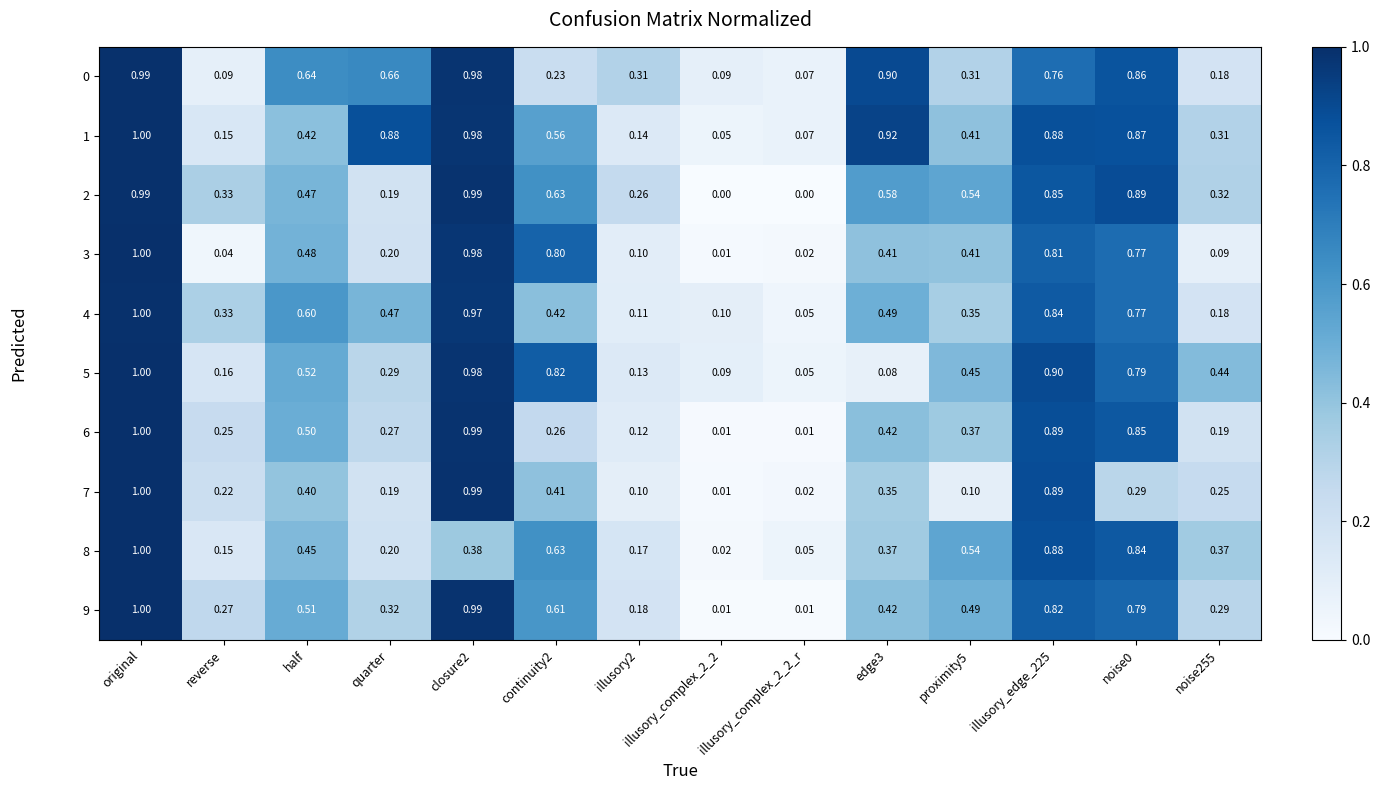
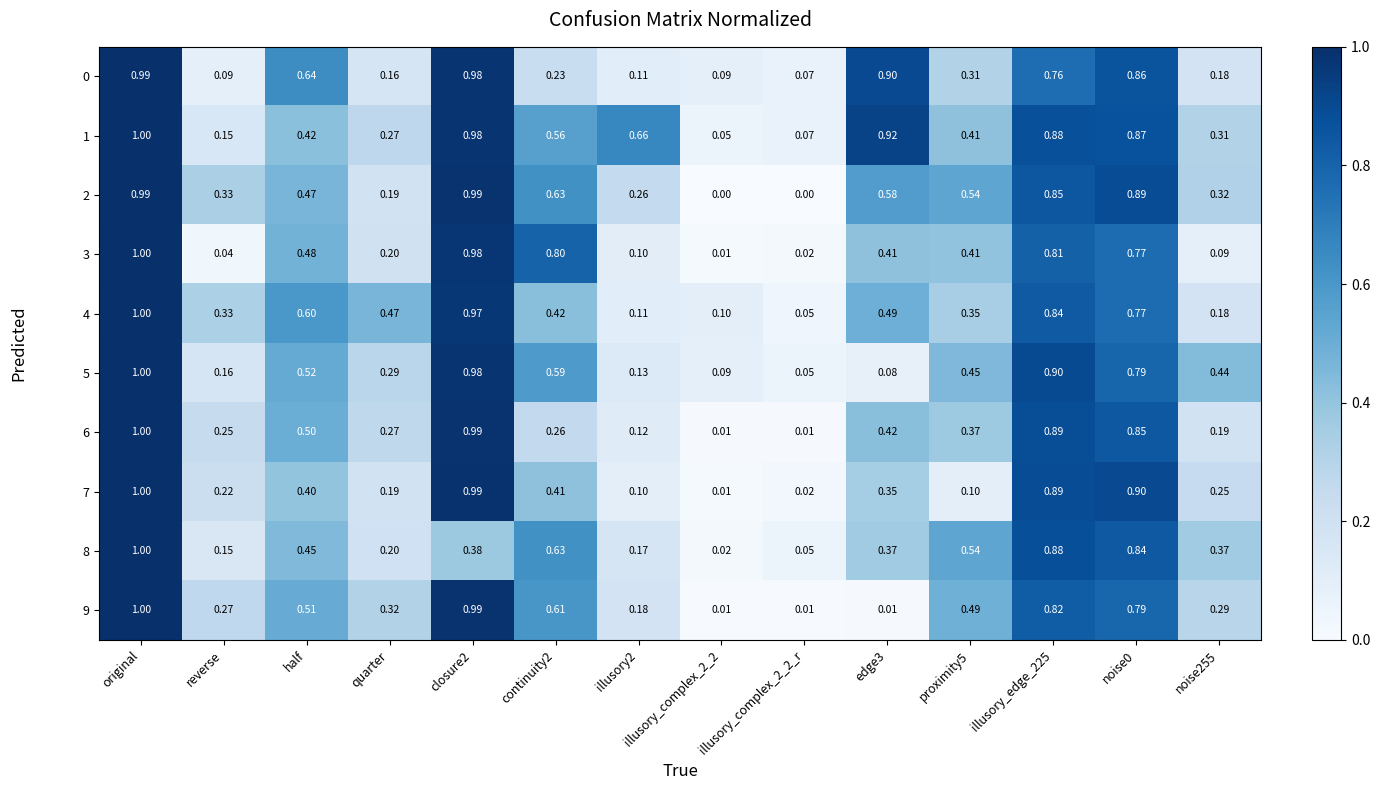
0, quarter: 0.66 -> 0.16
0, illusory2: 0.31 -> 0.11
1, quarter: 0.88 -> 0.27
1, illusory2: 0.14 -> 0.66
5, continuity2: 0.82 -> 0.59
7, noise0: 0.29 -> 0.90
9, edge3: 0.42 -> 0.01
